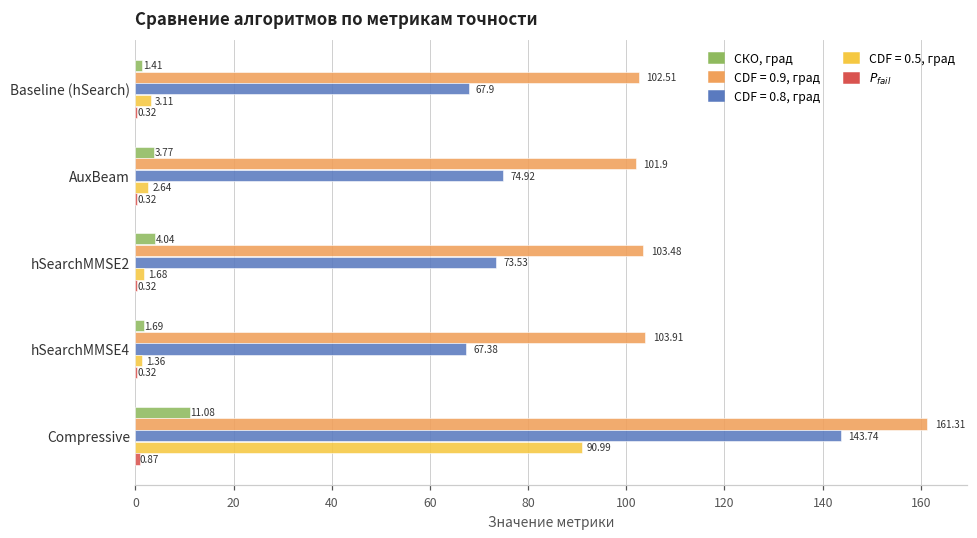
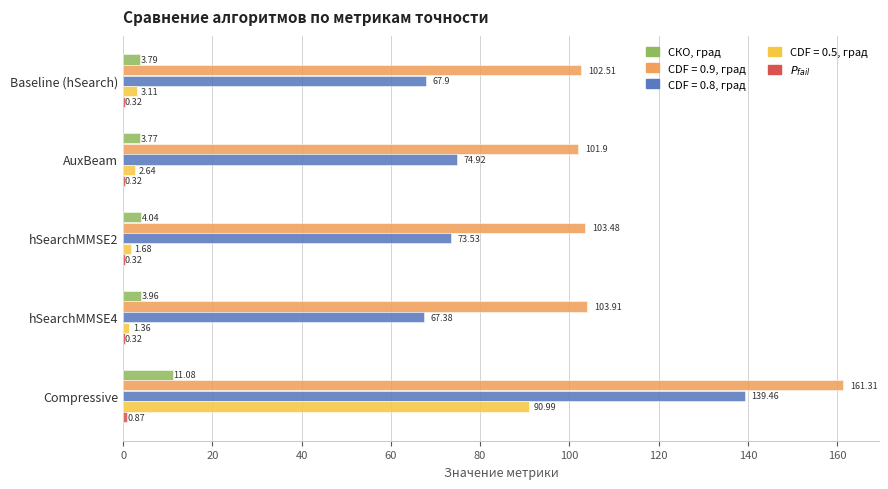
СКО, град, Baseline (hSearch): 1.41 -> 3.79
СКО, град, hSearchMMSE4: 1.69 -> 3.96
CDF = 0.8, град, Compressive: 143.74 -> 139.46
